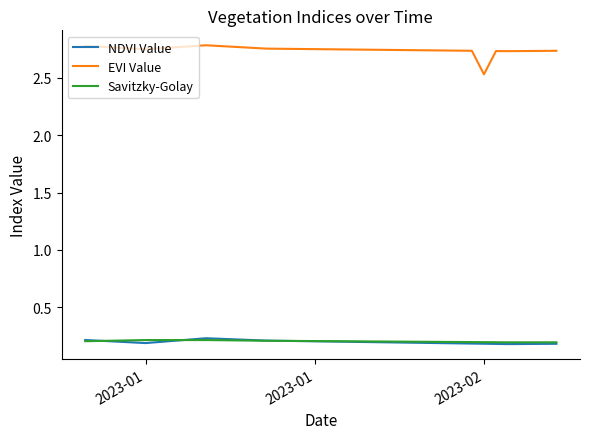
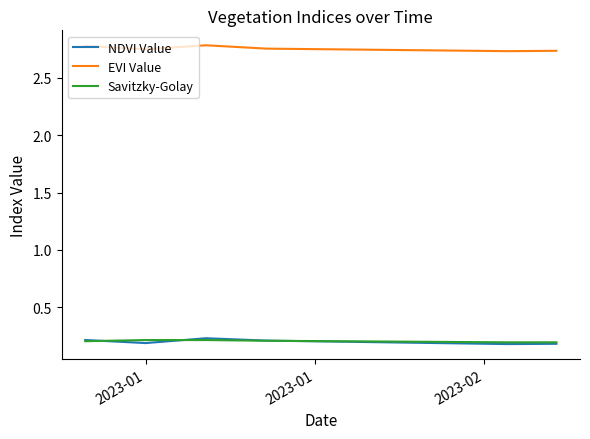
EVI Value, 2023-02: 2.53 -> 2.74
